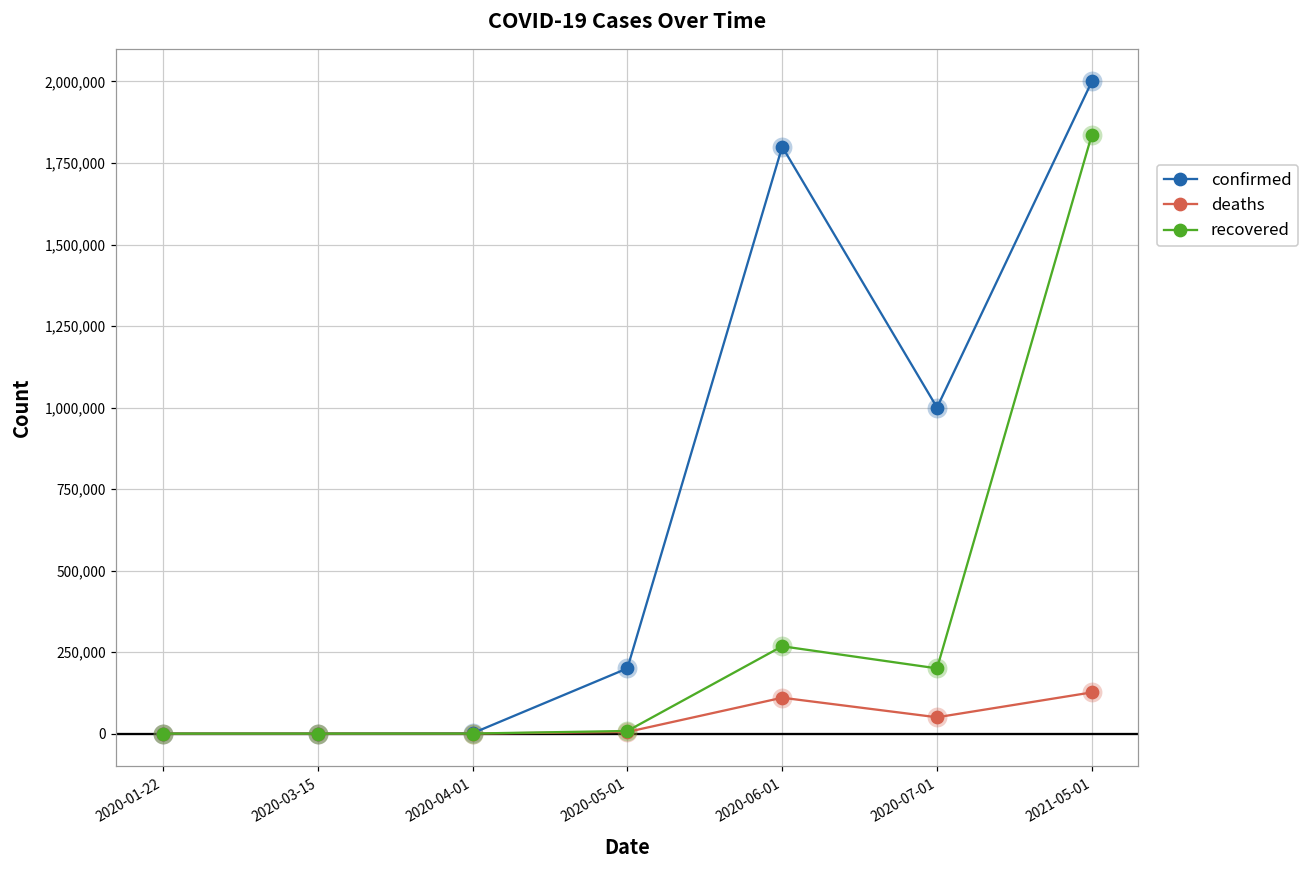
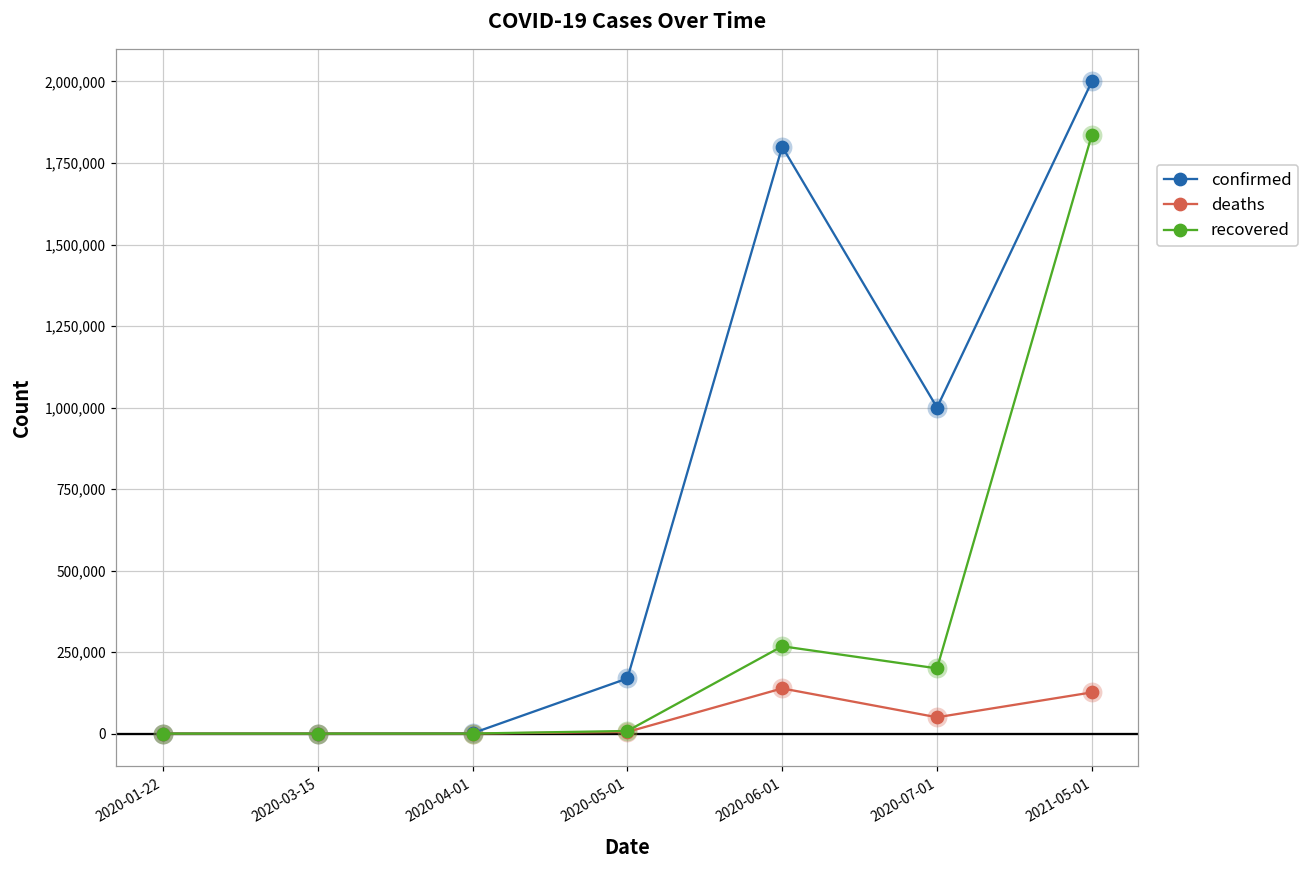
confirmed, 2020-05-01: 200,000 -> 170,000
deaths, 2020-06-01: 110,000 -> 140,000
